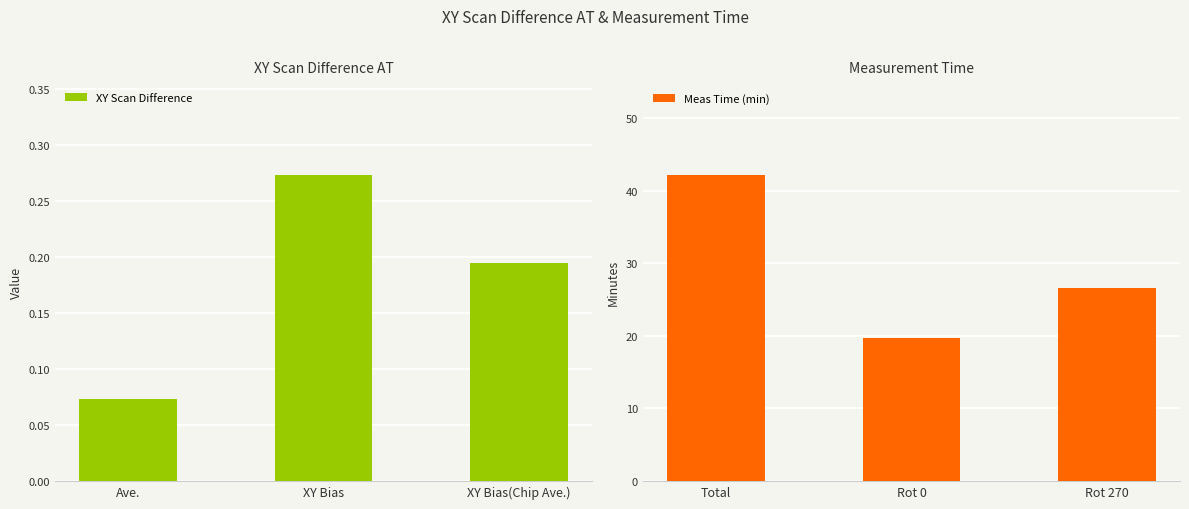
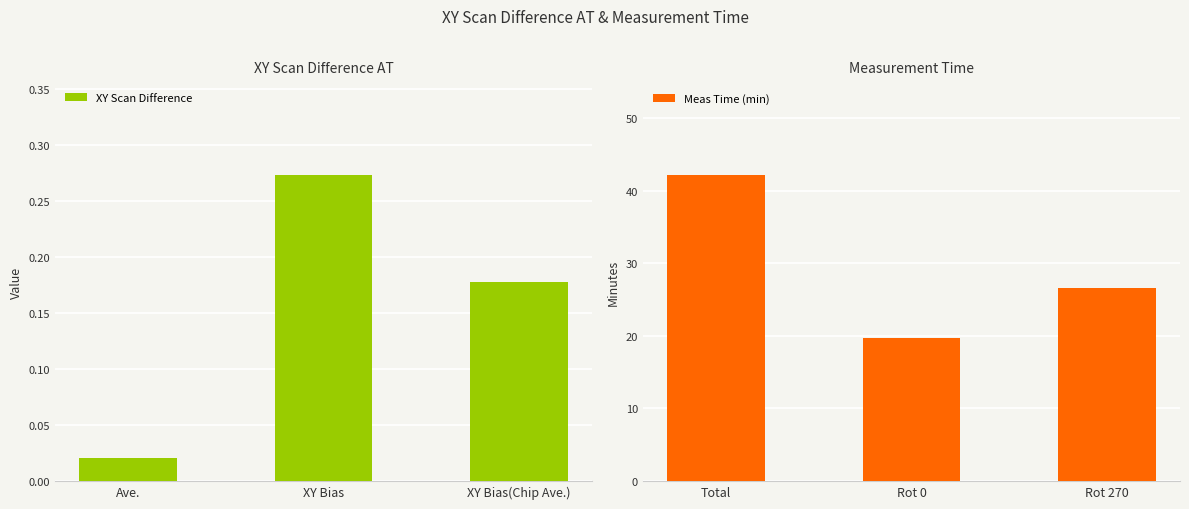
XY Scan Difference AT, Ave.: 0.073 -> 0.020
XY Scan Difference AT, XY Bias(Chip Ave.): 0.194 -> 0.177
